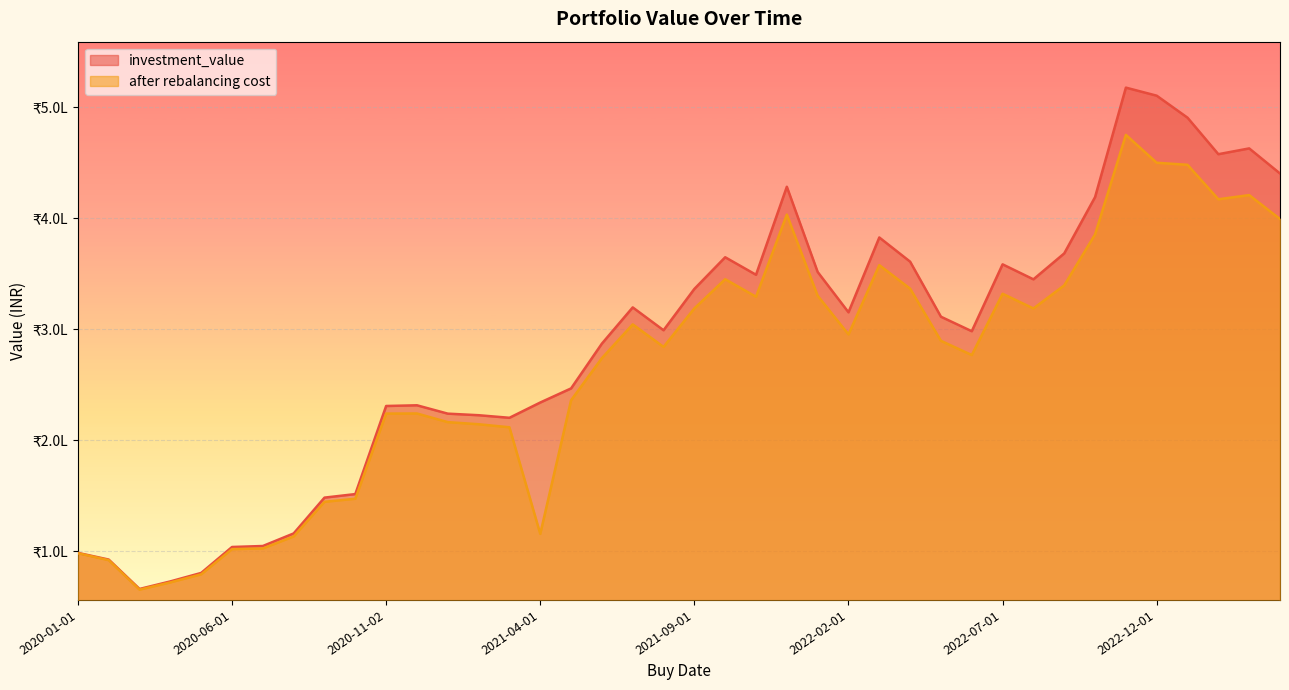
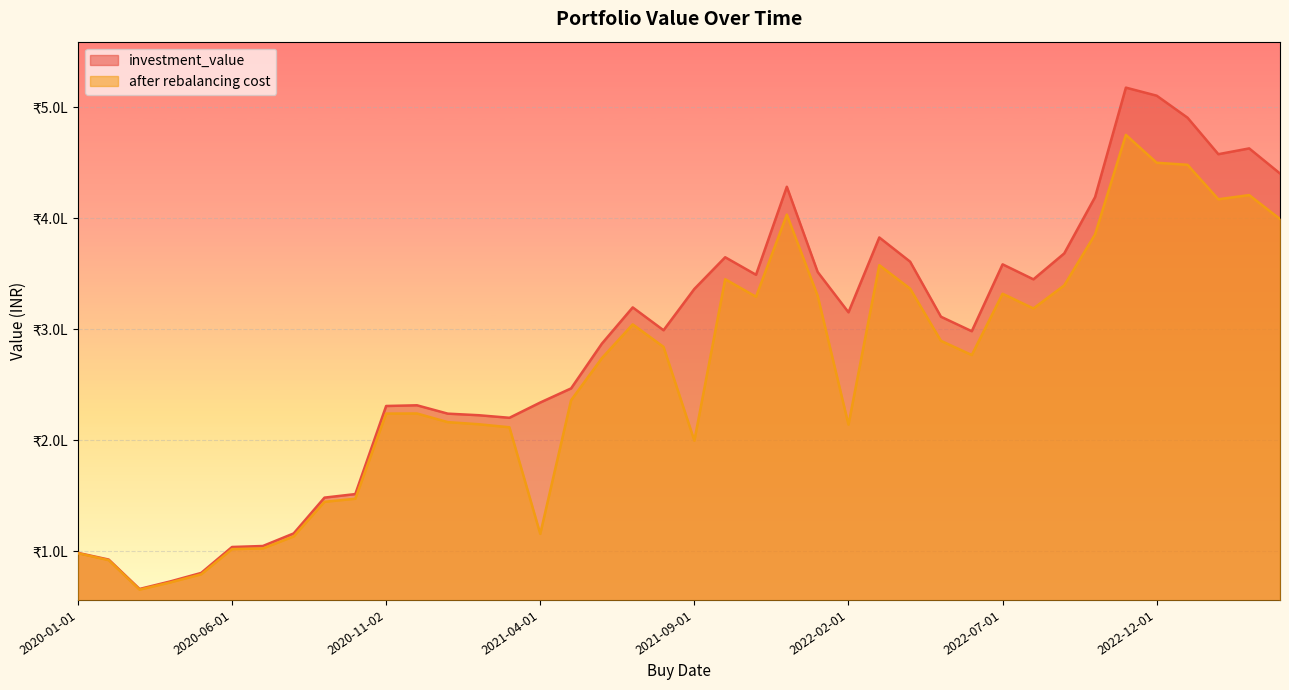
after rebalancing cost, 2021-09-01: ₹3.19L -> ₹1.99L
after rebalancing cost, 2022-02-01: ₹2.95L -> ₹2.14L
